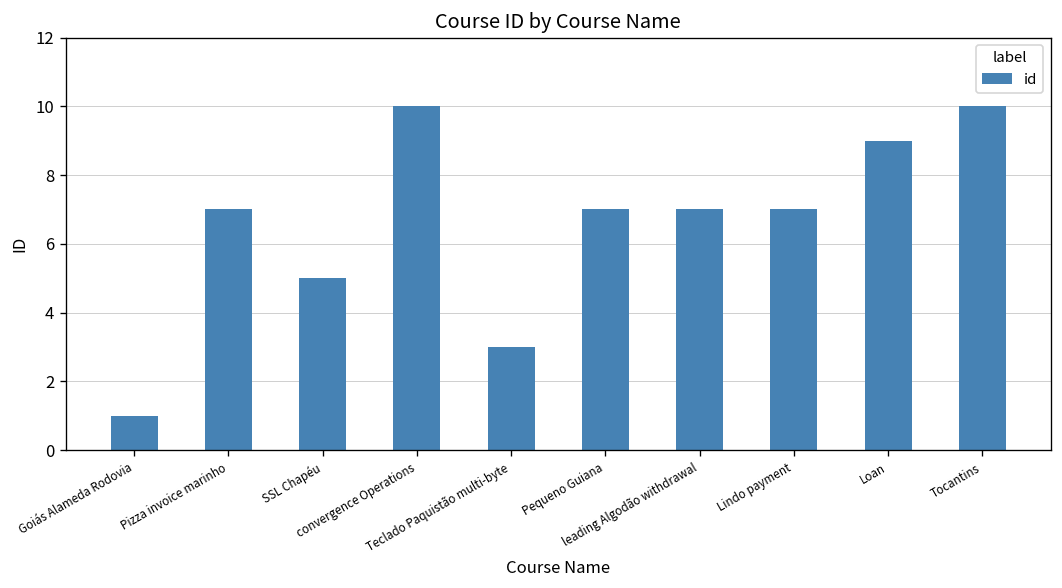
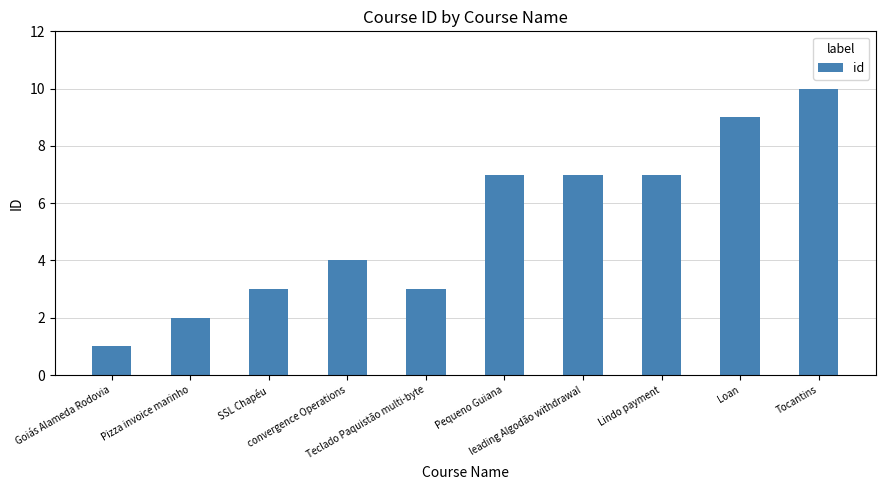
Pizza invoice marinho: 7 -> 2
SSL Chapéu: 5 -> 3
convergence Operations: 10 -> 4
